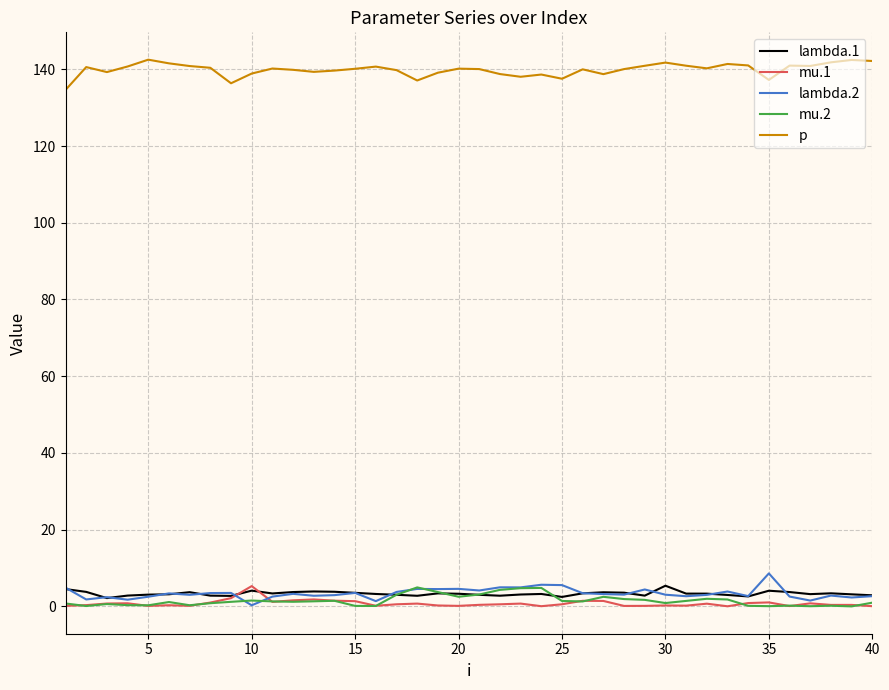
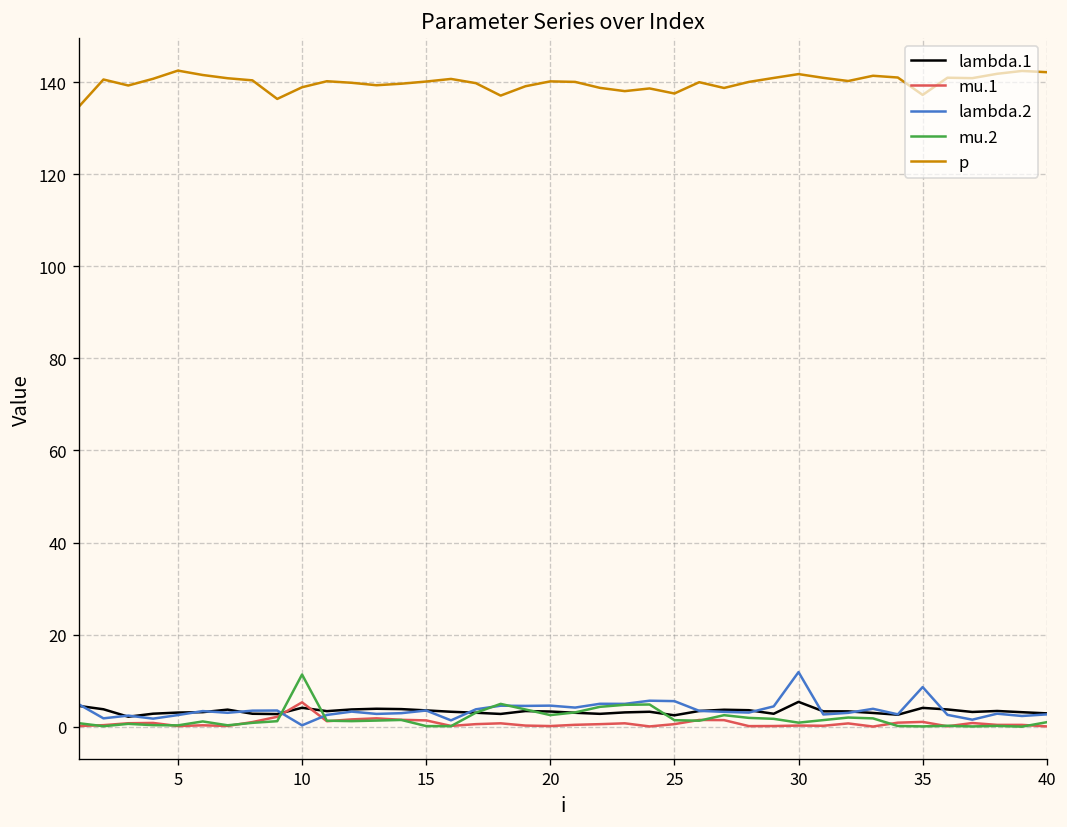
mu.2, 10: 2 -> 11
lambda.2, 30: 3 -> 12
